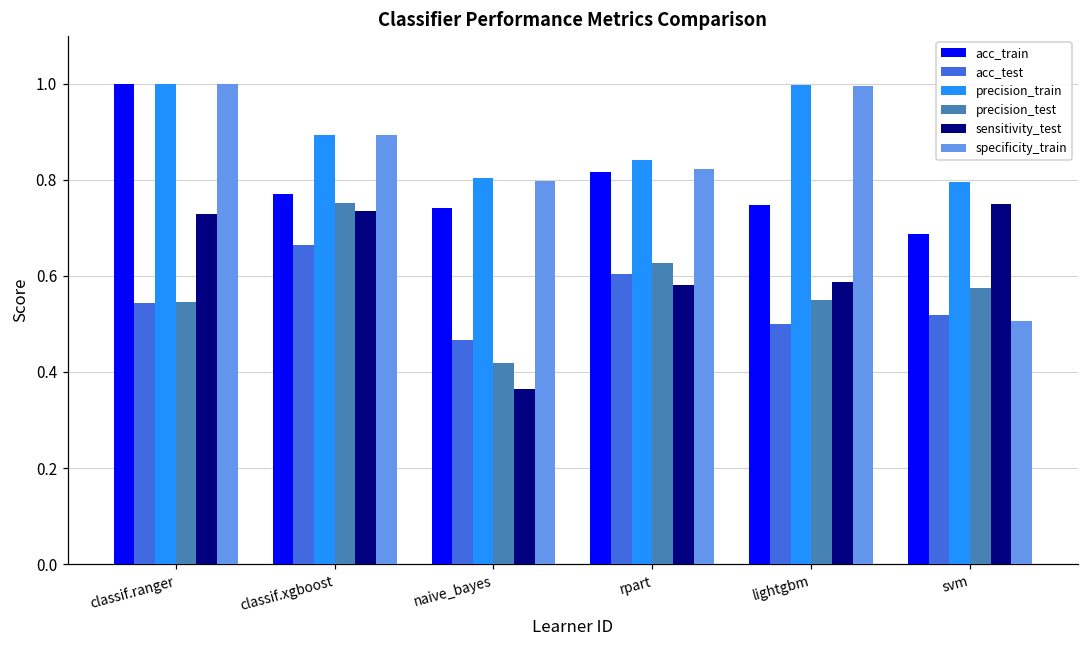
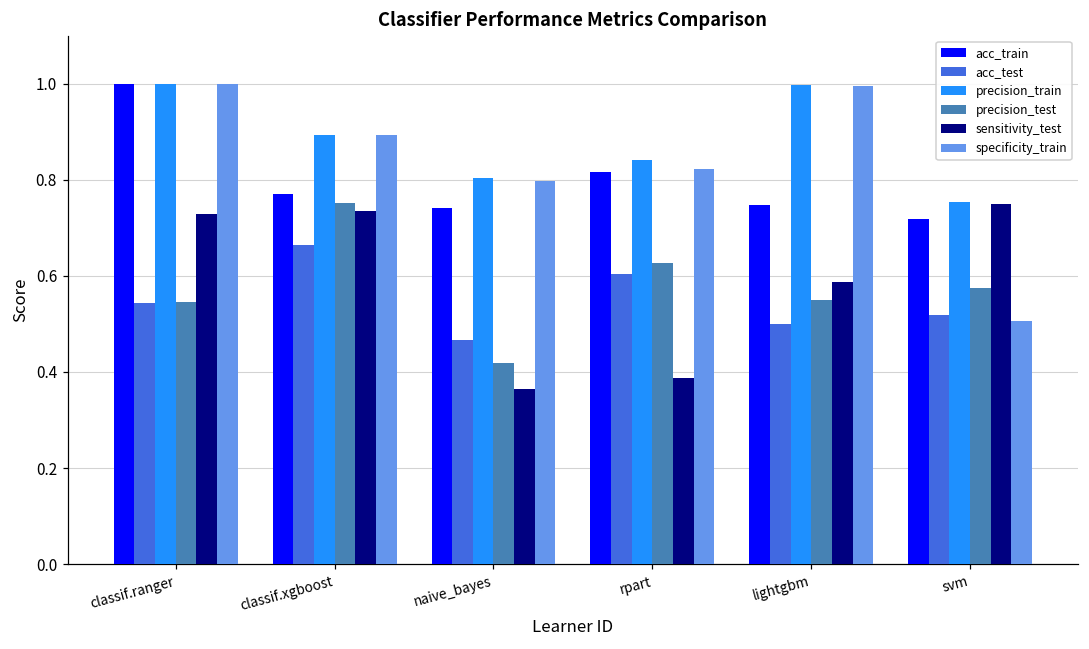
sensitivity_test, rpart: 0.58 -> 0.39
acc_train, svm: 0.69 -> 0.72
precision_train, svm: 0.79 -> 0.75
